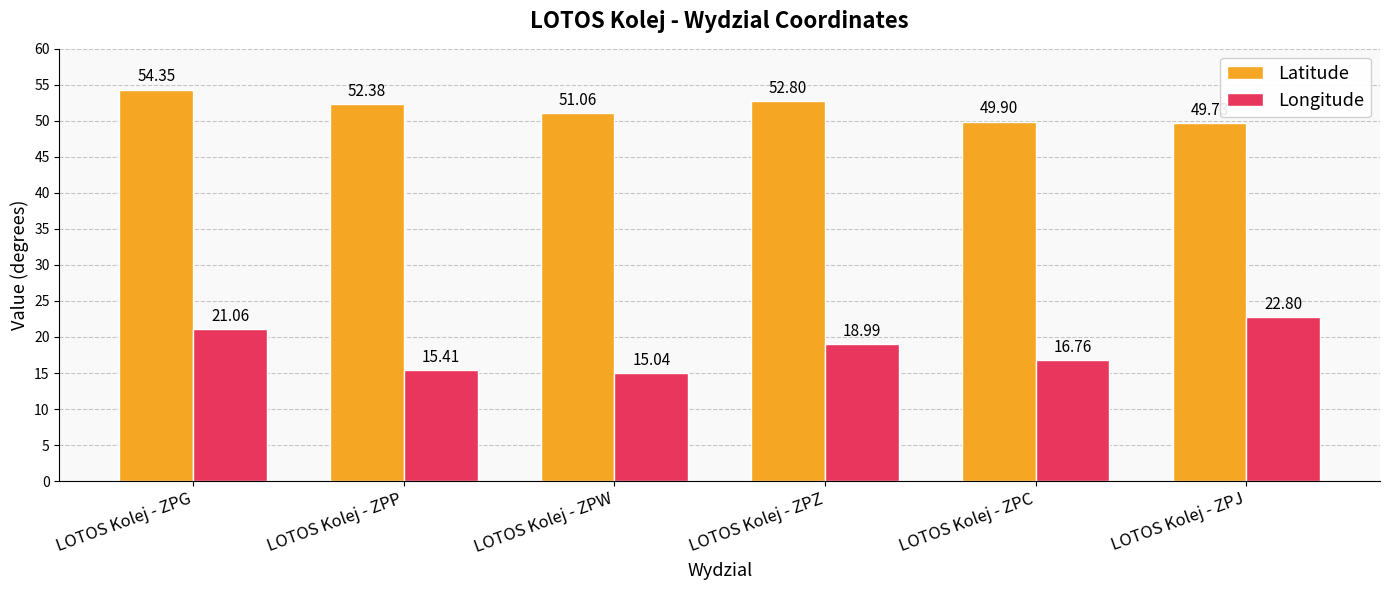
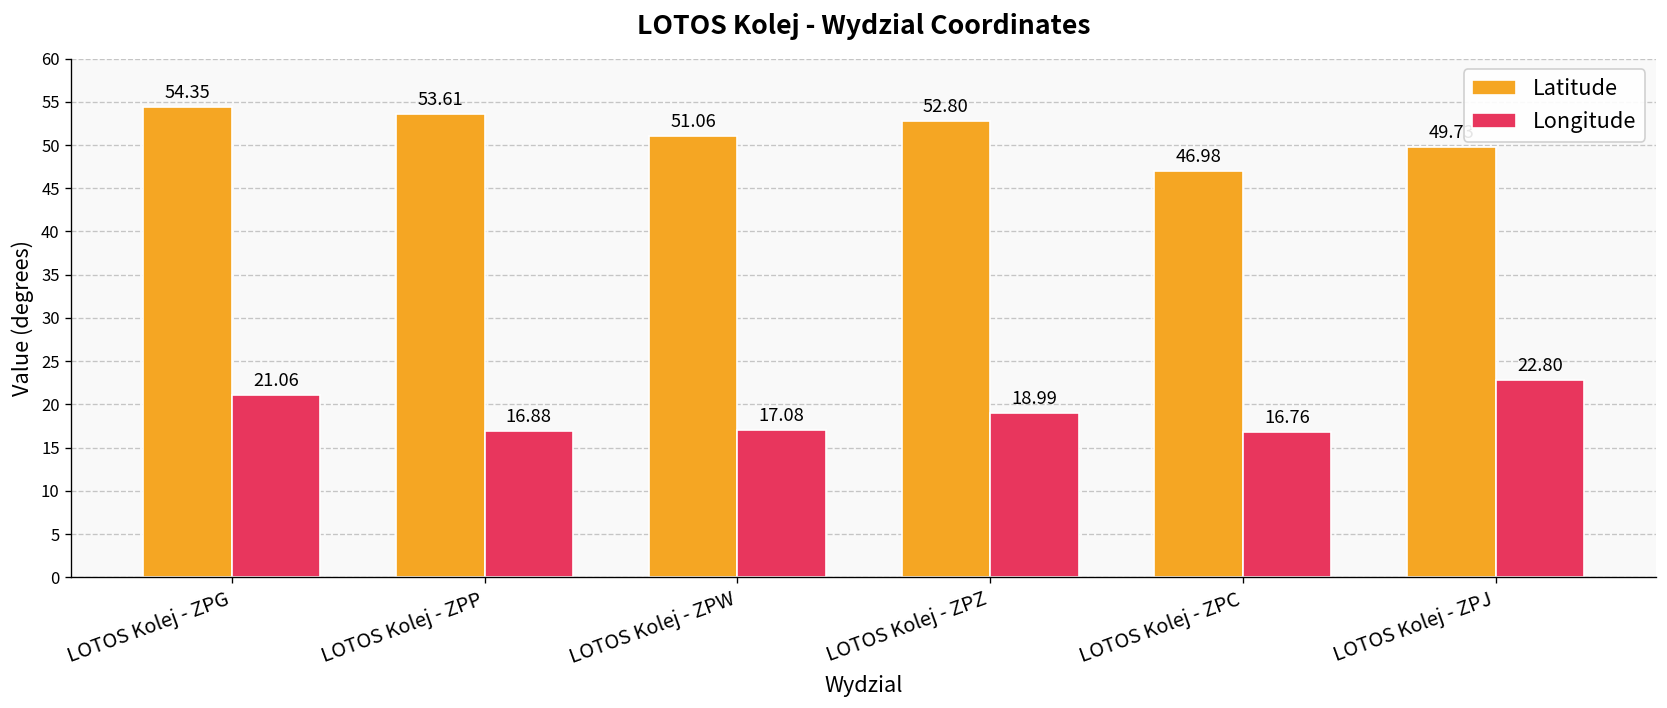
Latitude, LOTOS Kolej - ZPP: 52.38 -> 53.61
Longitude, LOTOS Kolej - ZPP: 15.41 -> 16.88
Longitude, LOTOS Kolej - ZPW: 15.04 -> 17.08
Latitude, LOTOS Kolej - ZPC: 49.90 -> 46.98
